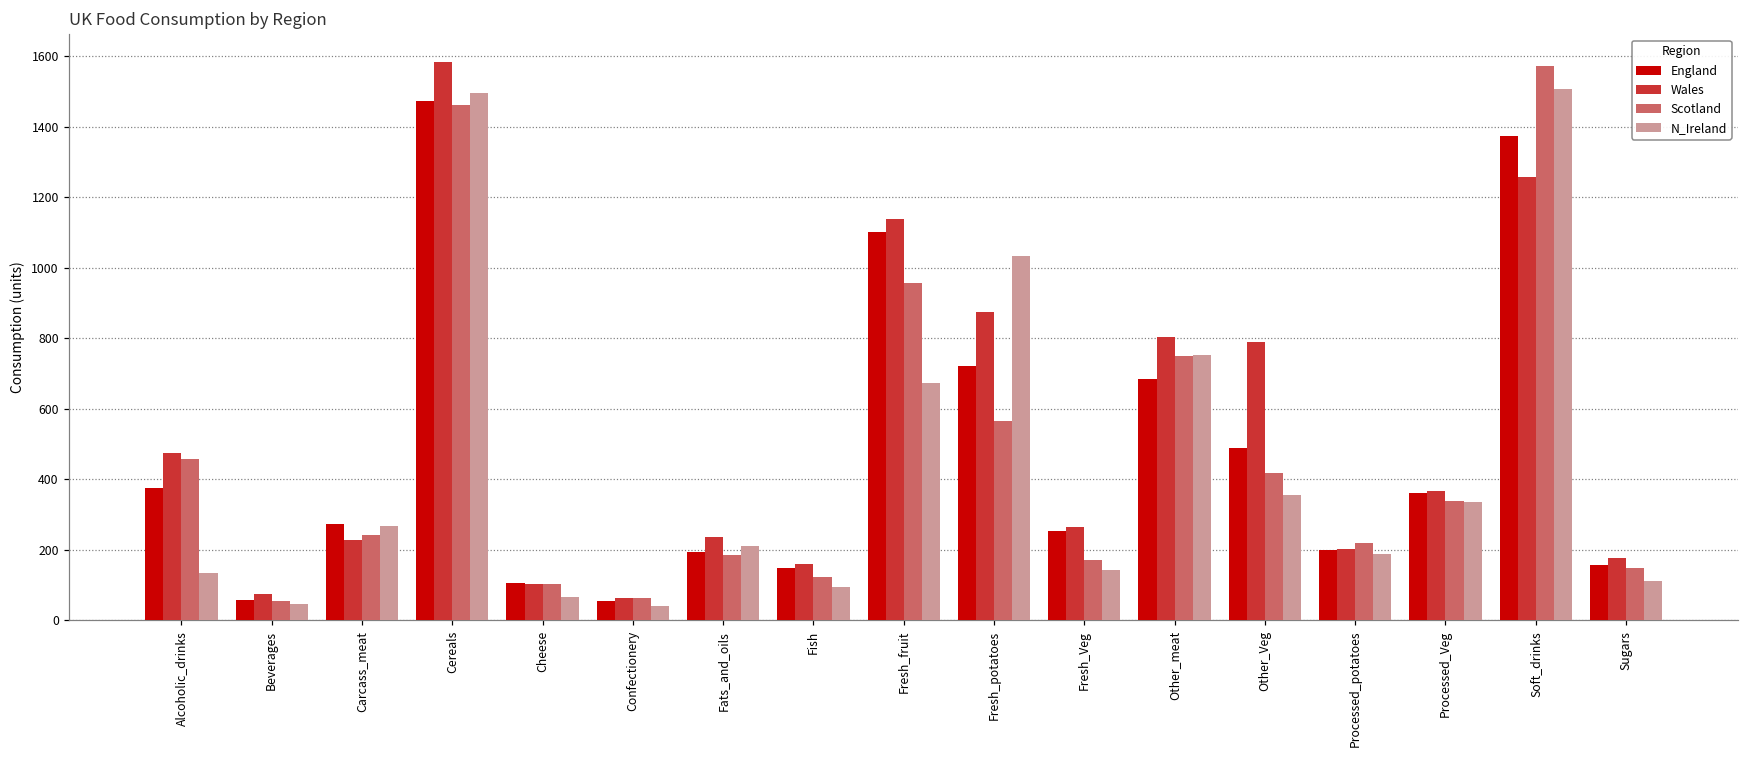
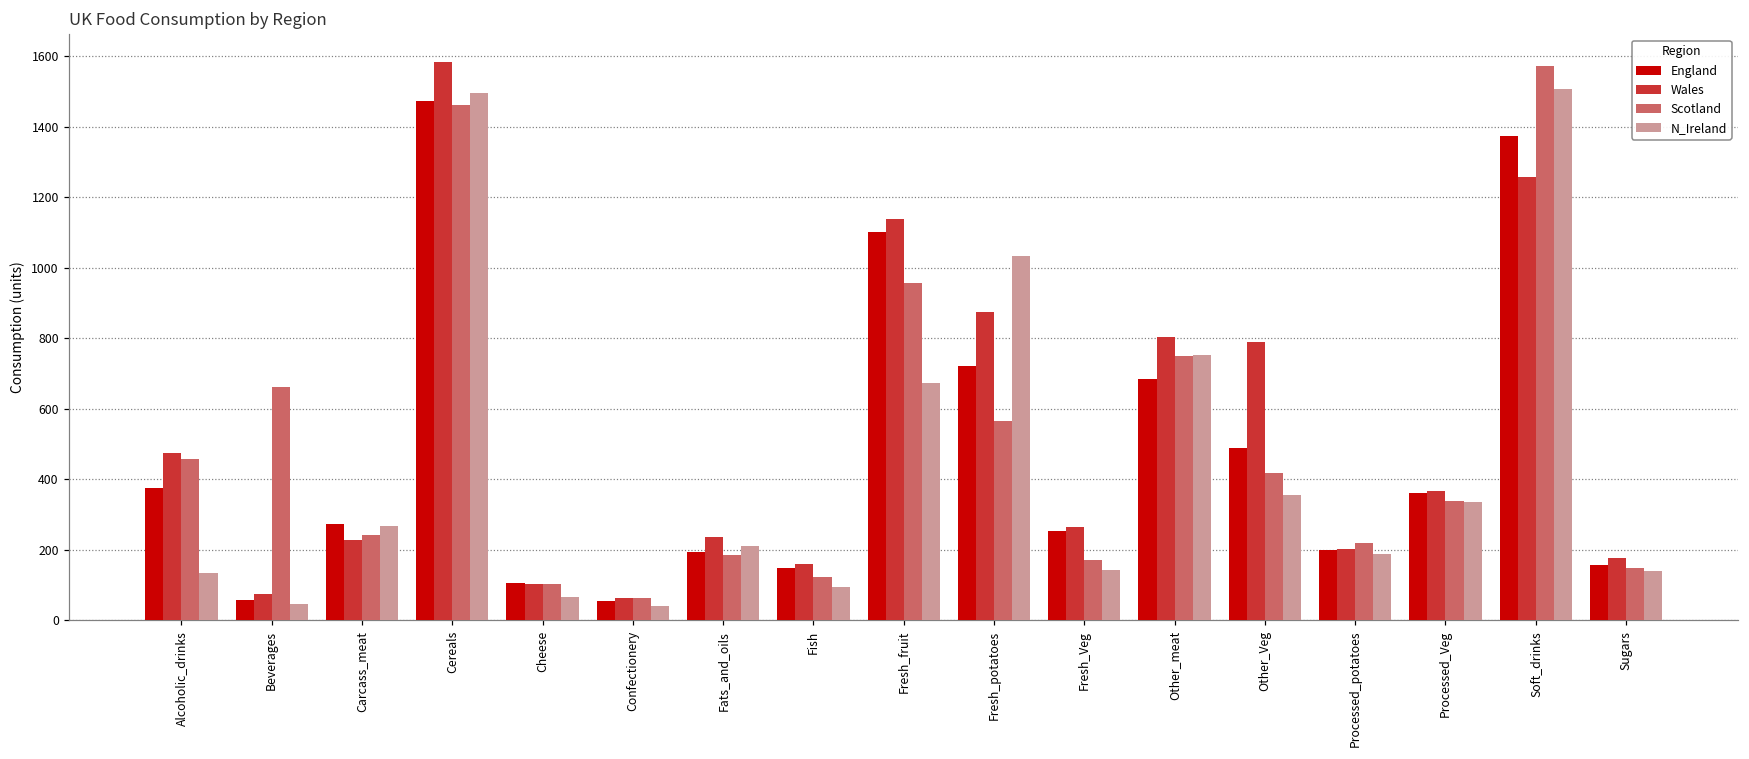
Scotland, Beverages: 50 -> 660
N_Ireland, Sugars: 110 -> 140
